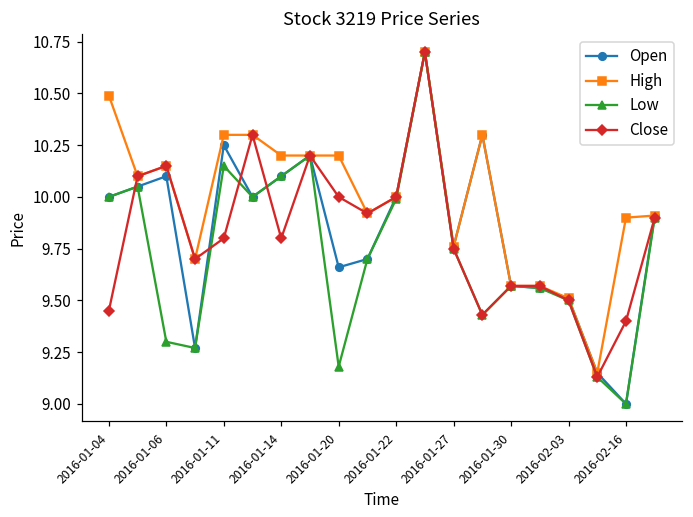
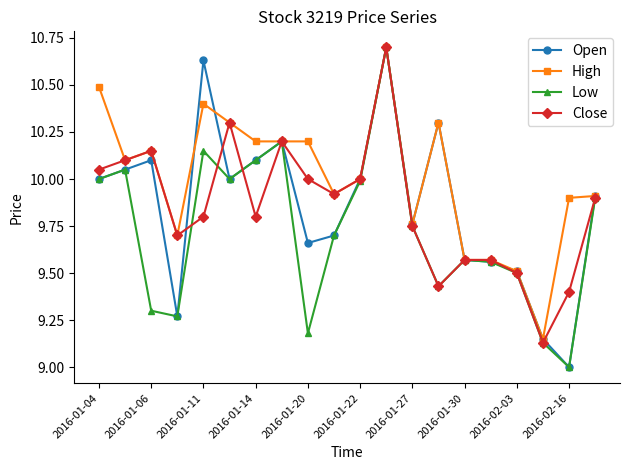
Close, 2016-01-04: 9.45 -> 10.05
Open, 2016-01-11: 10.25 -> 10.63
High, 2016-01-11: 10.3 -> 10.4
